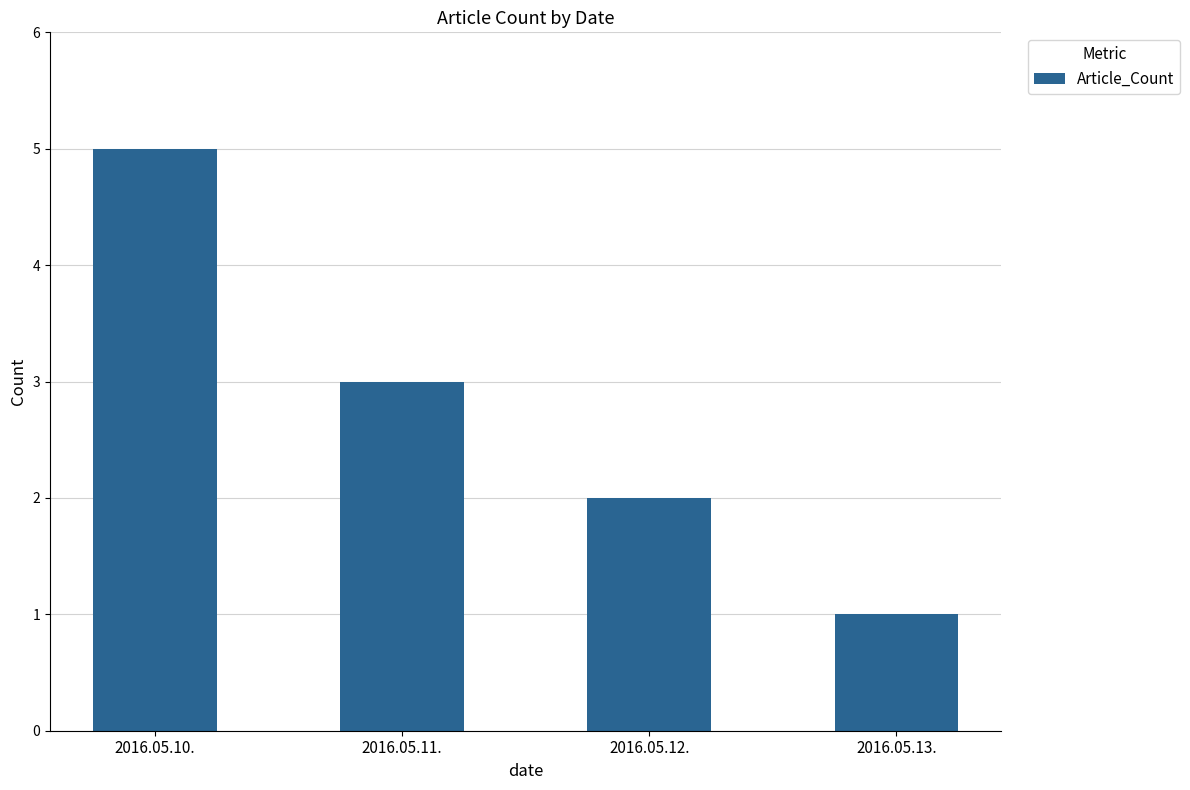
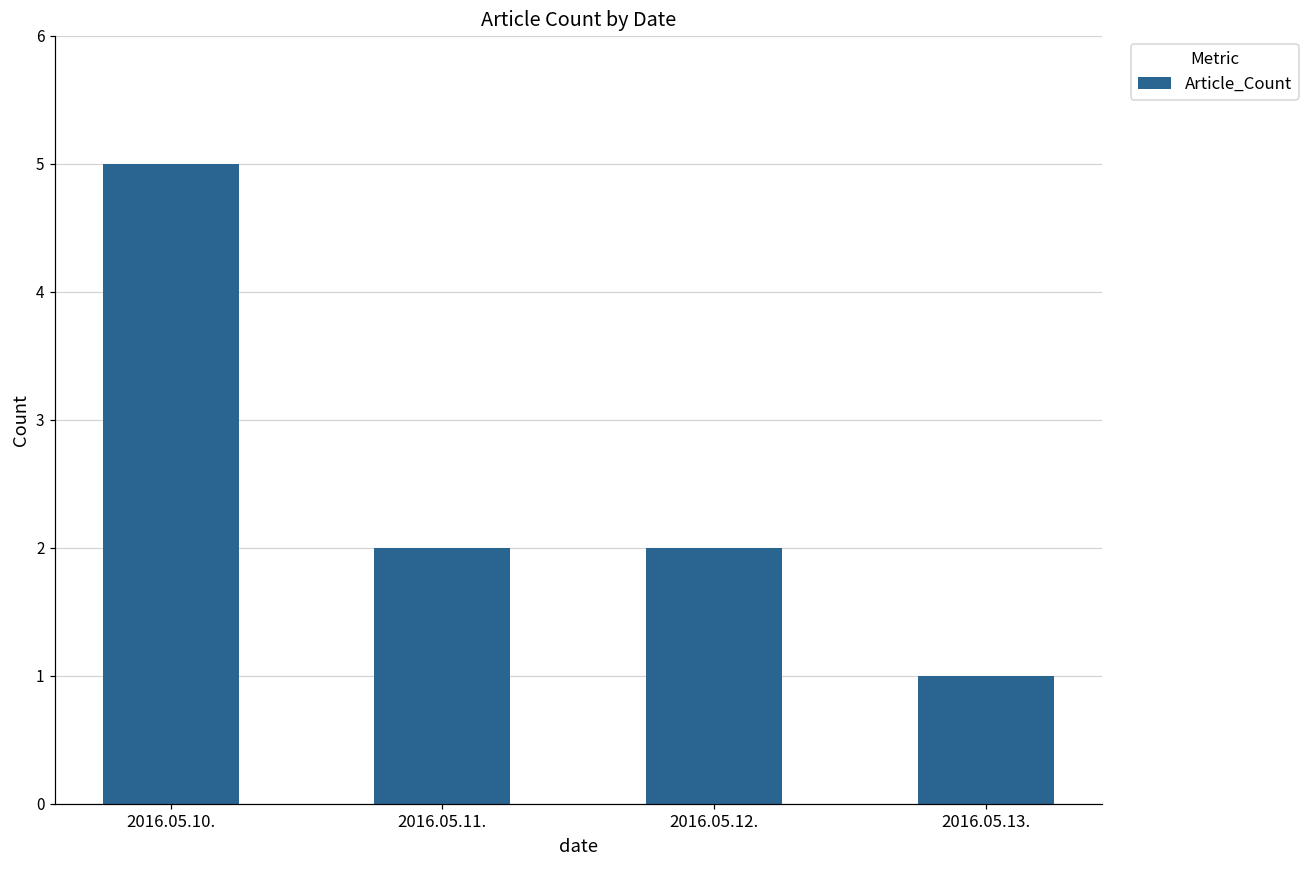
2016.05.11.: 3 -> 2
